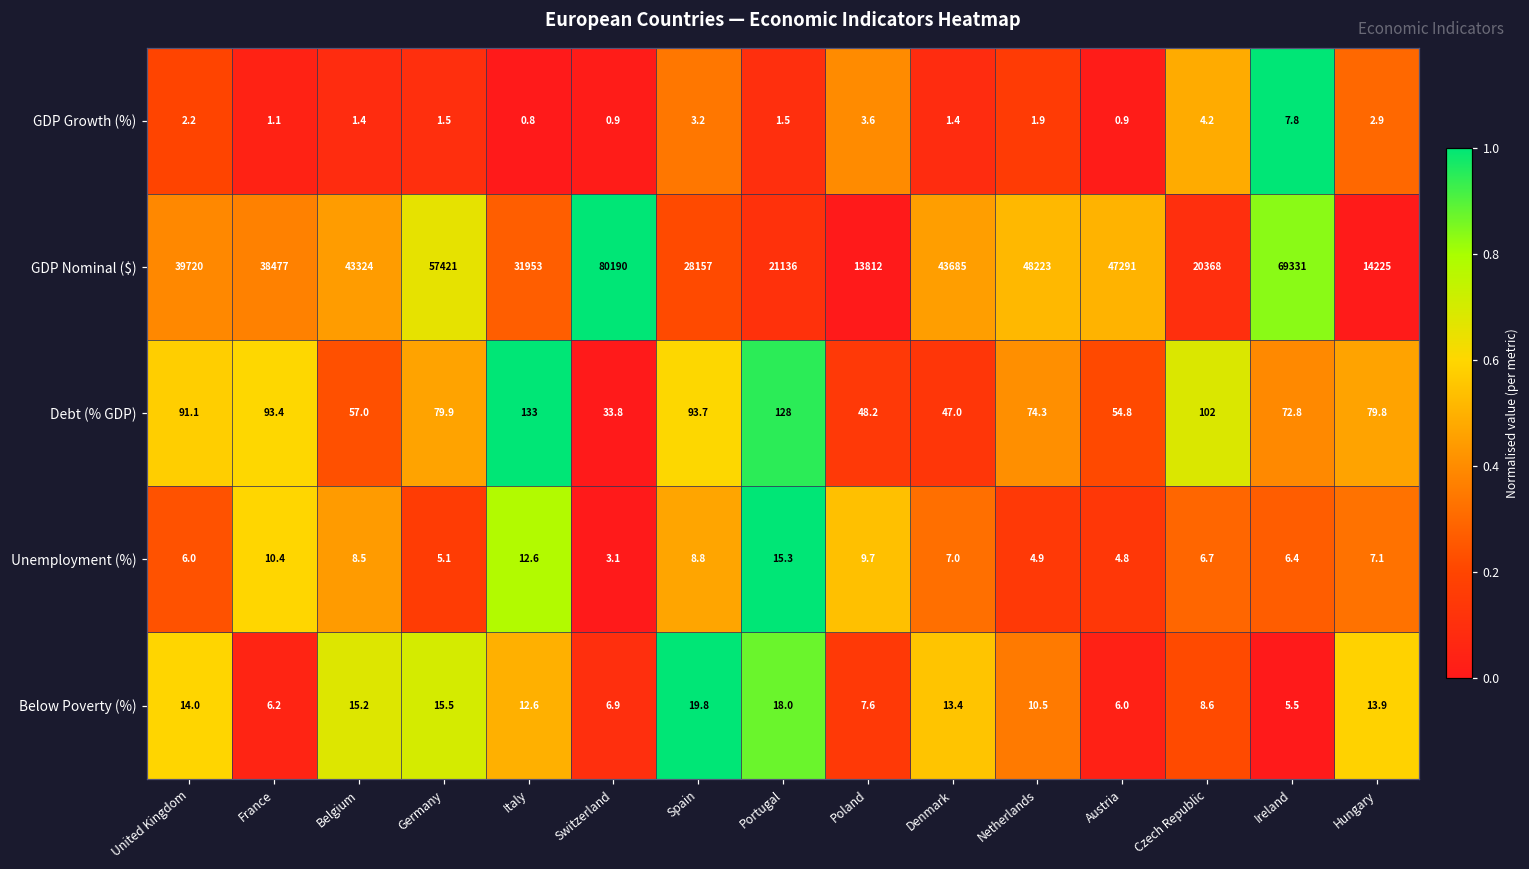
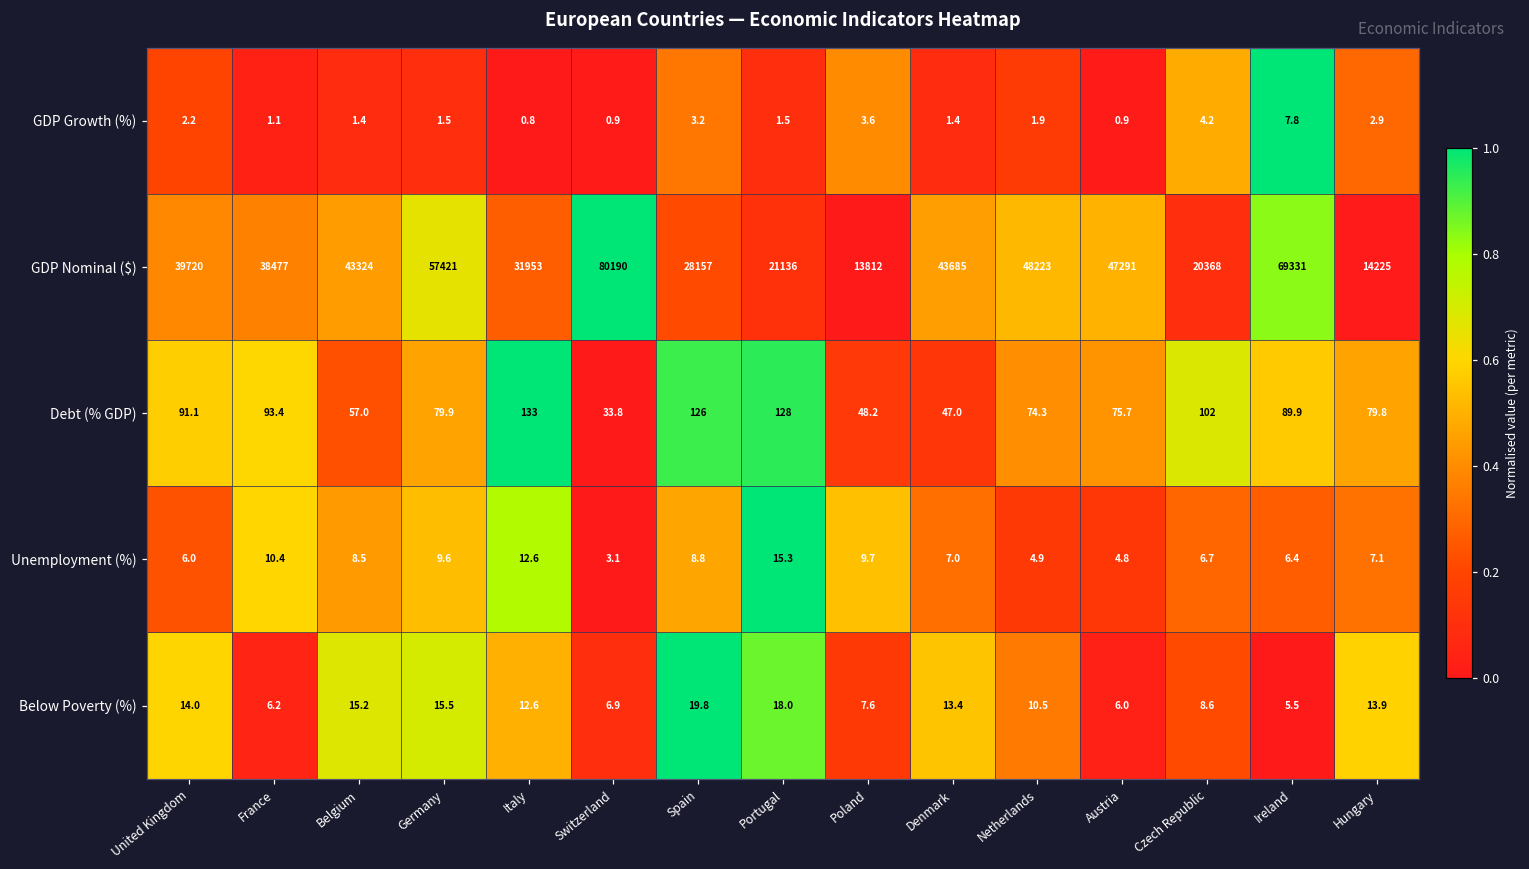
Debt (% GDP), Spain: 93.7 -> 126
Debt (% GDP), Austria: 54.8 -> 75.7
Debt (% GDP), Ireland: 72.8 -> 89.9
Unemployment (%), Germany: 5.1 -> 9.6
